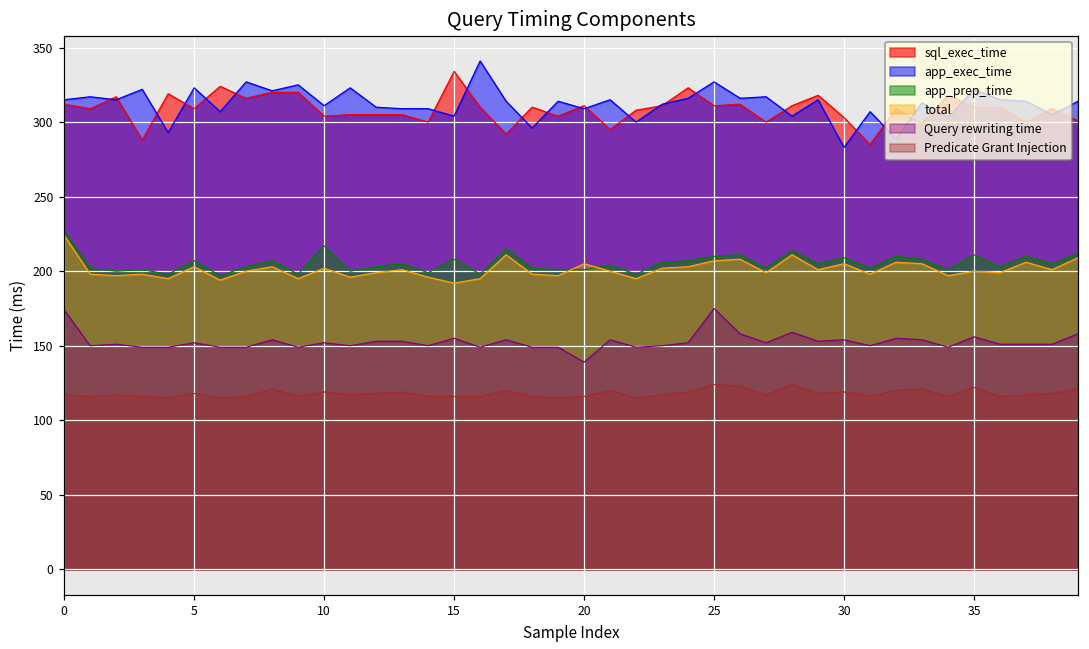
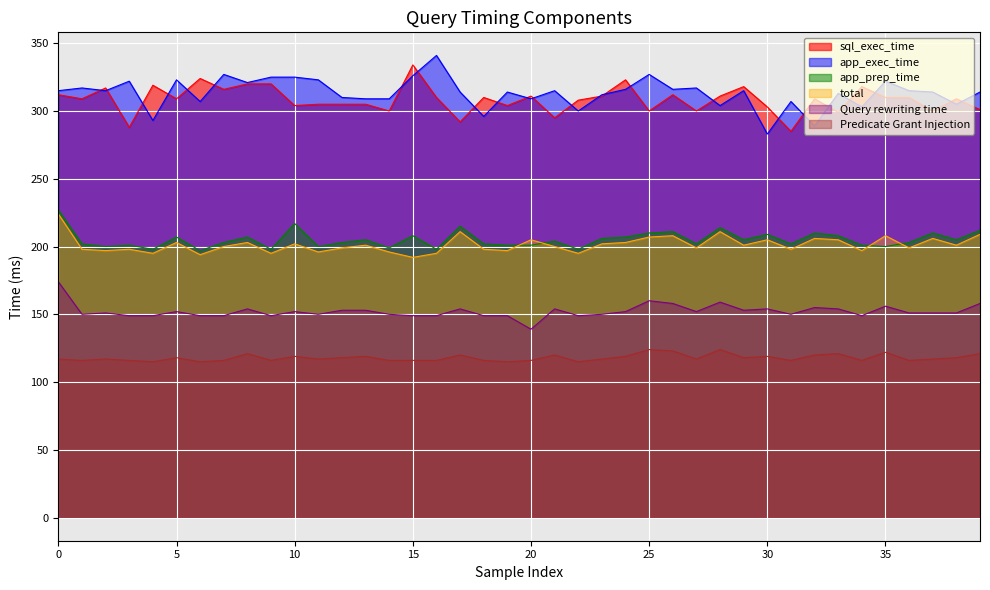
app_exec_time, 10: 311 -> 325
app_exec_time, 15: 304 -> 326
Query rewriting time, 15: 155 -> 149
sql_exec_time, 25: 311 -> 300
Query rewriting time, 25: 175 -> 160
app_prep_time, 35: 211 -> 200
total, 35: 200 -> 208
